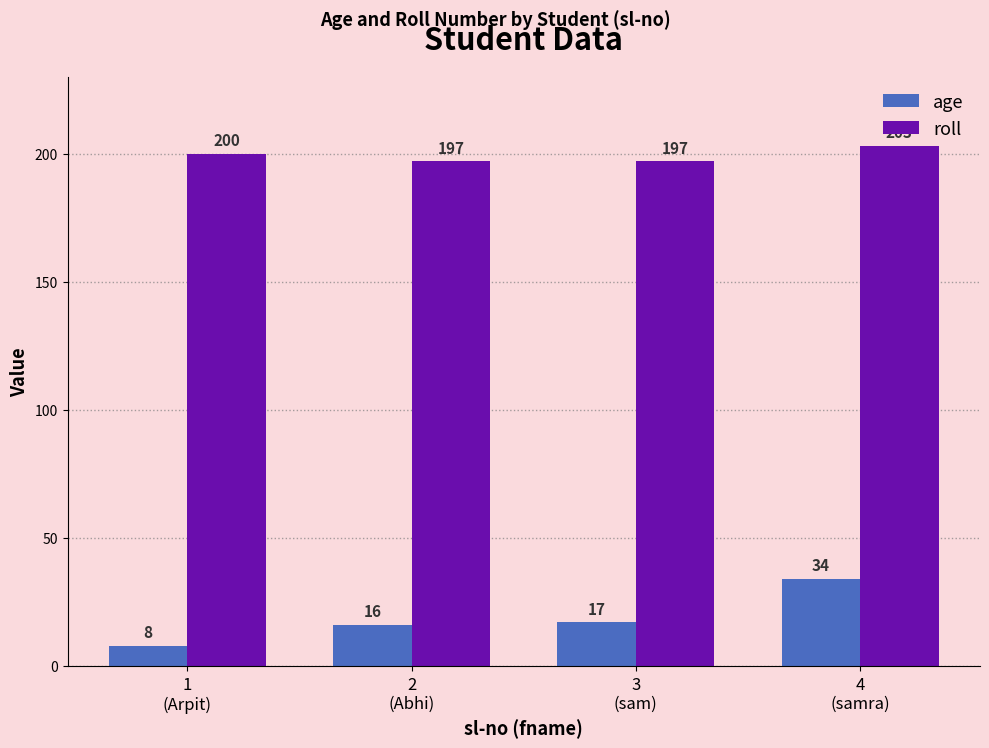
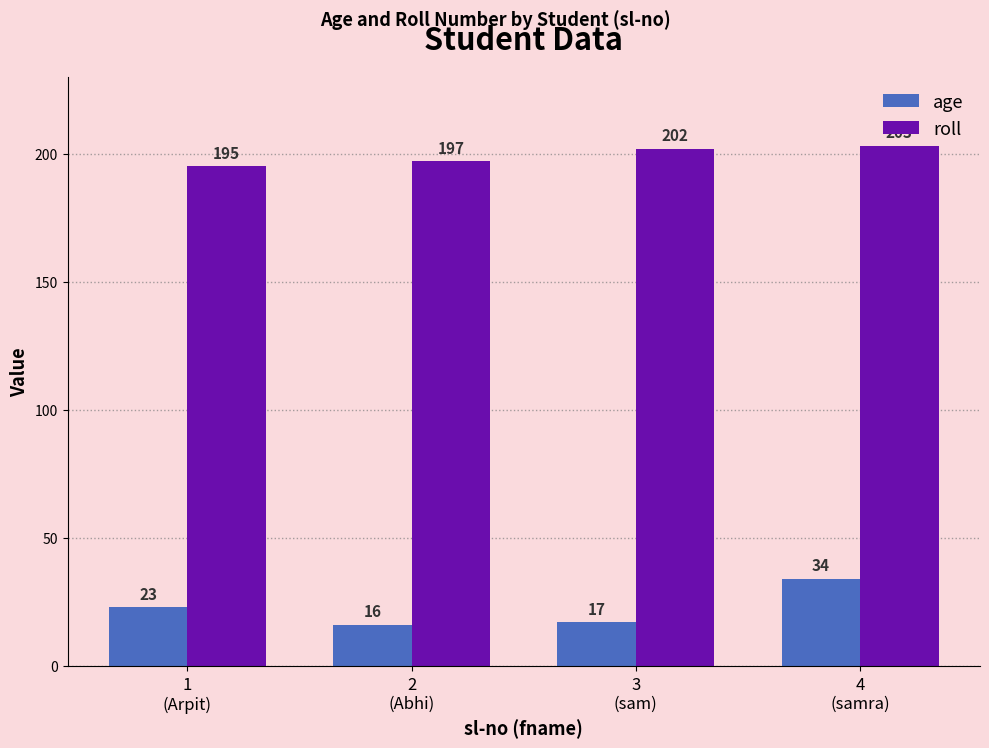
age, 1 (Arpit): 8 -> 23
roll, 1 (Arpit): 200 -> 195
roll, 3 (sam): 197 -> 202
